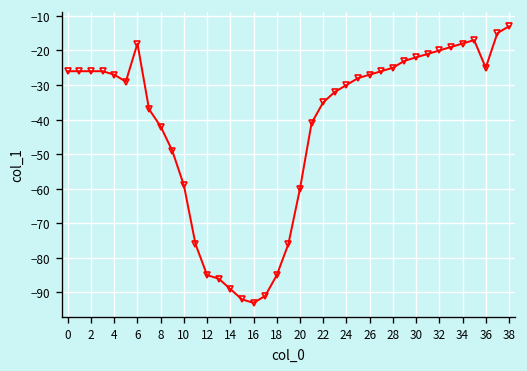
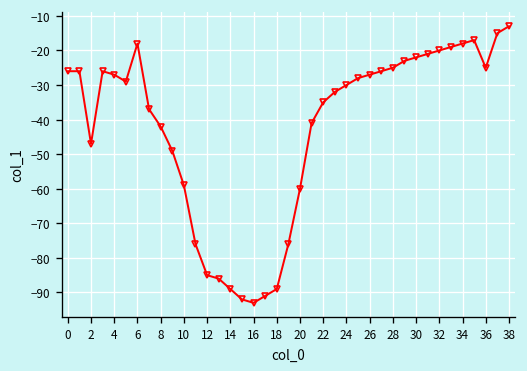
2: -26 -> -47
18: -85 -> -89
